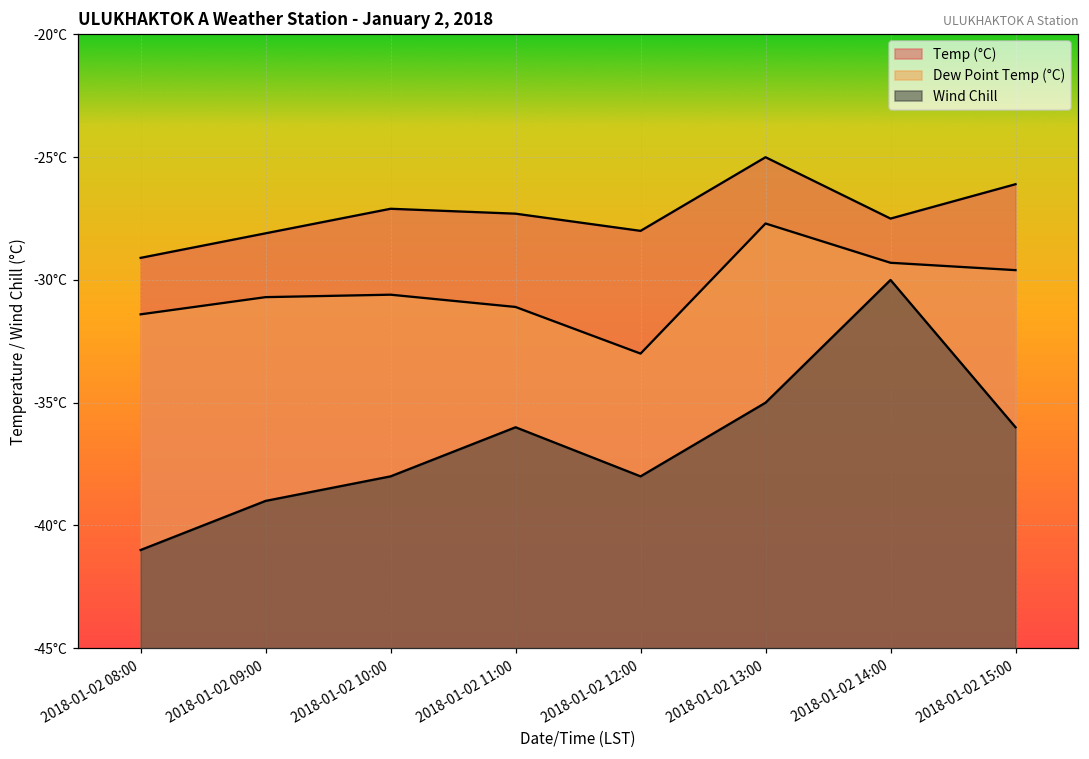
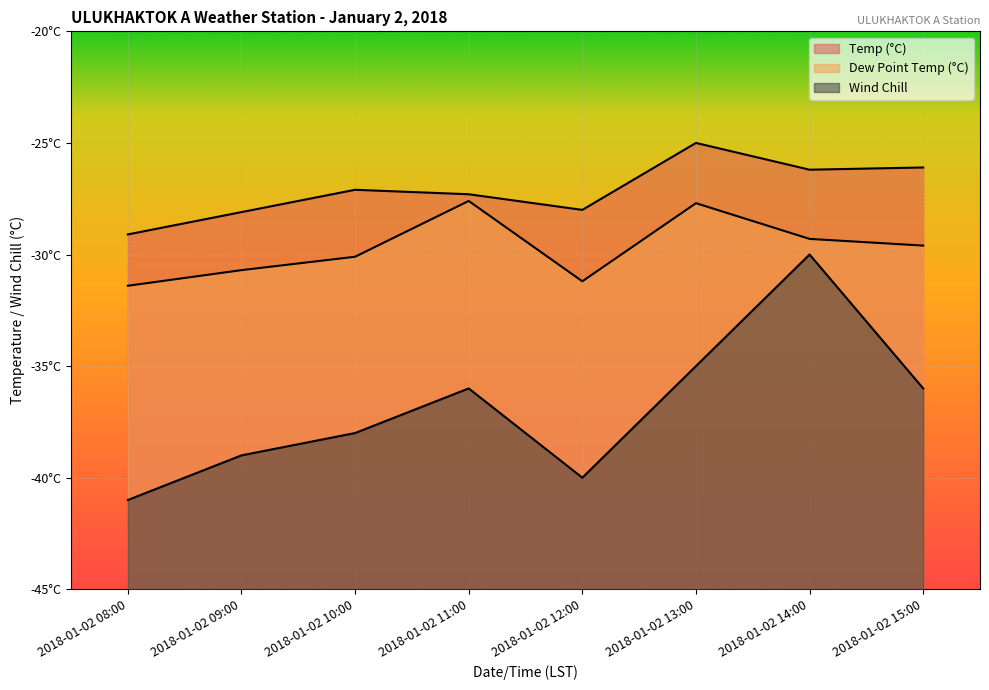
Dew Point Temp (°C), 2018-01-02 10:00: -30.6°C -> -30.1°C
Dew Point Temp (°C), 2018-01-02 11:00: -31.1°C -> -27.6°C
Dew Point Temp (°C), 2018-01-02 12:00: -33.0°C -> -31.2°C
Wind Chill, 2018-01-02 12:00: -38°C -> -40°C
Temp (°C), 2018-01-02 14:00: -27.5°C -> -26.2°C
